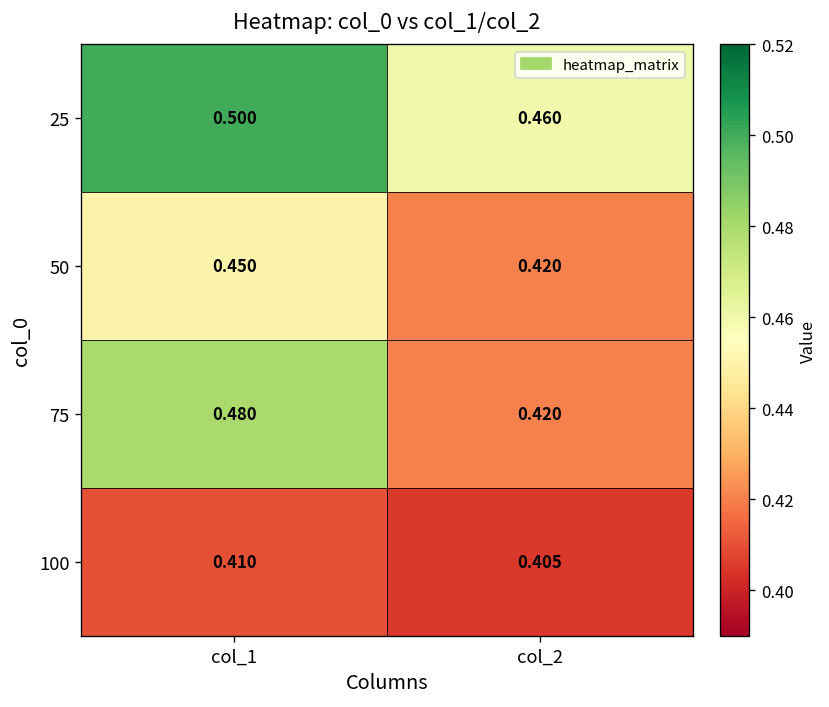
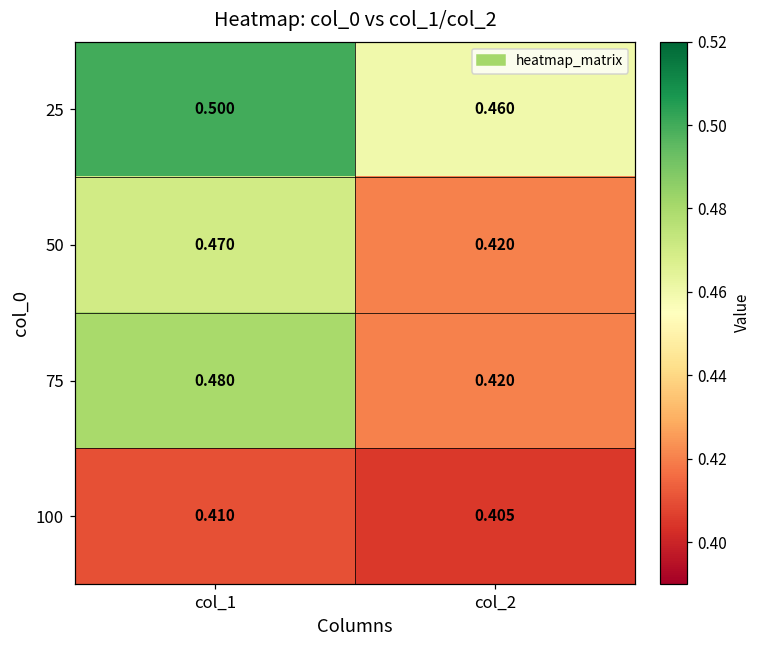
50, col_1: 0.450 -> 0.470
